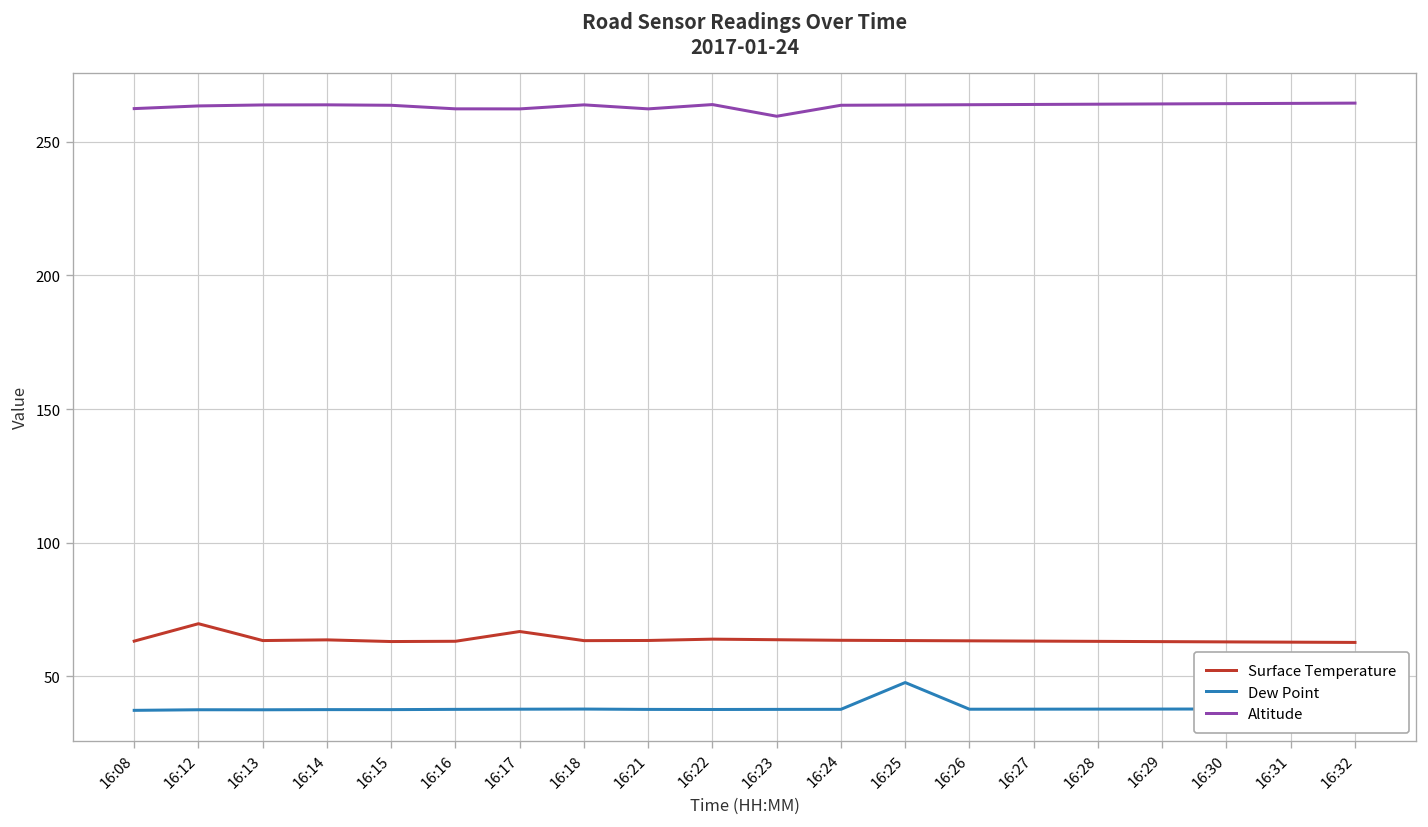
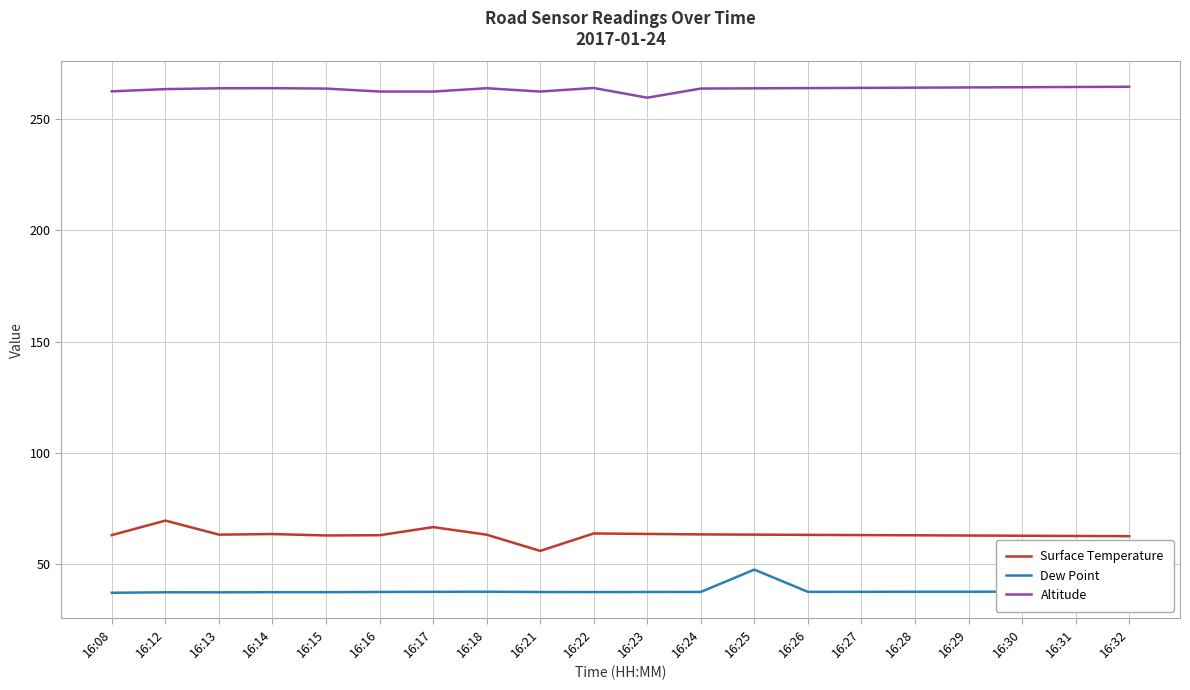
Surface Temperature, 16:21: 63 -> 56
